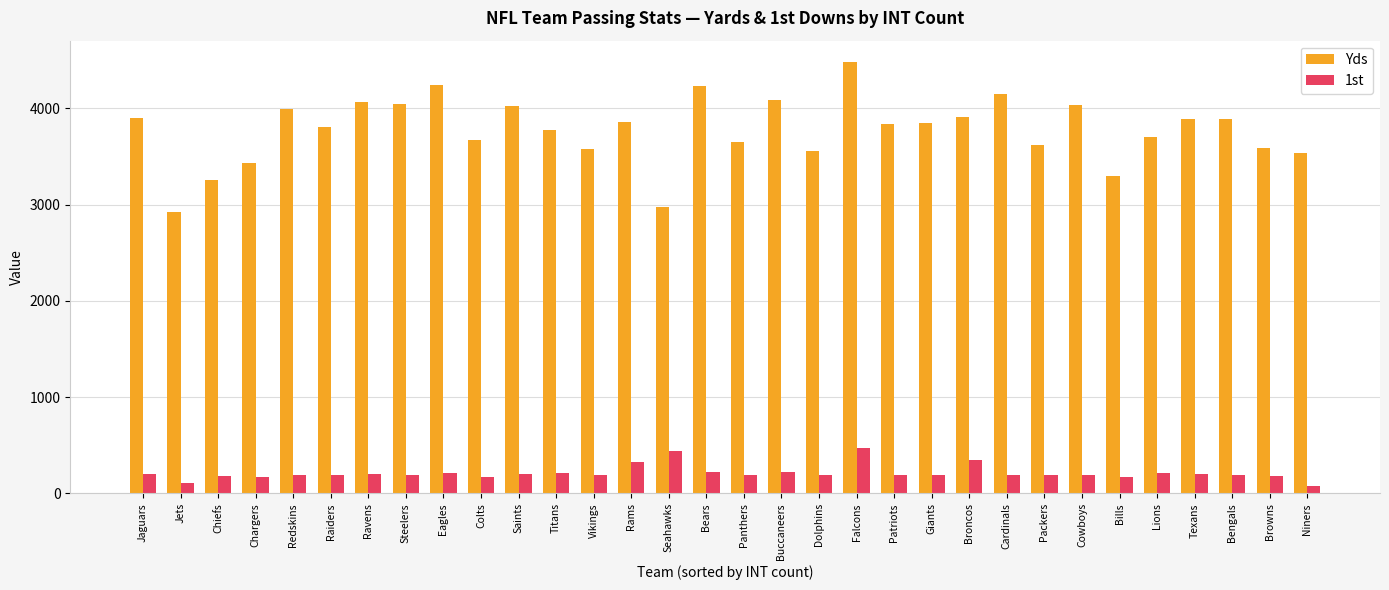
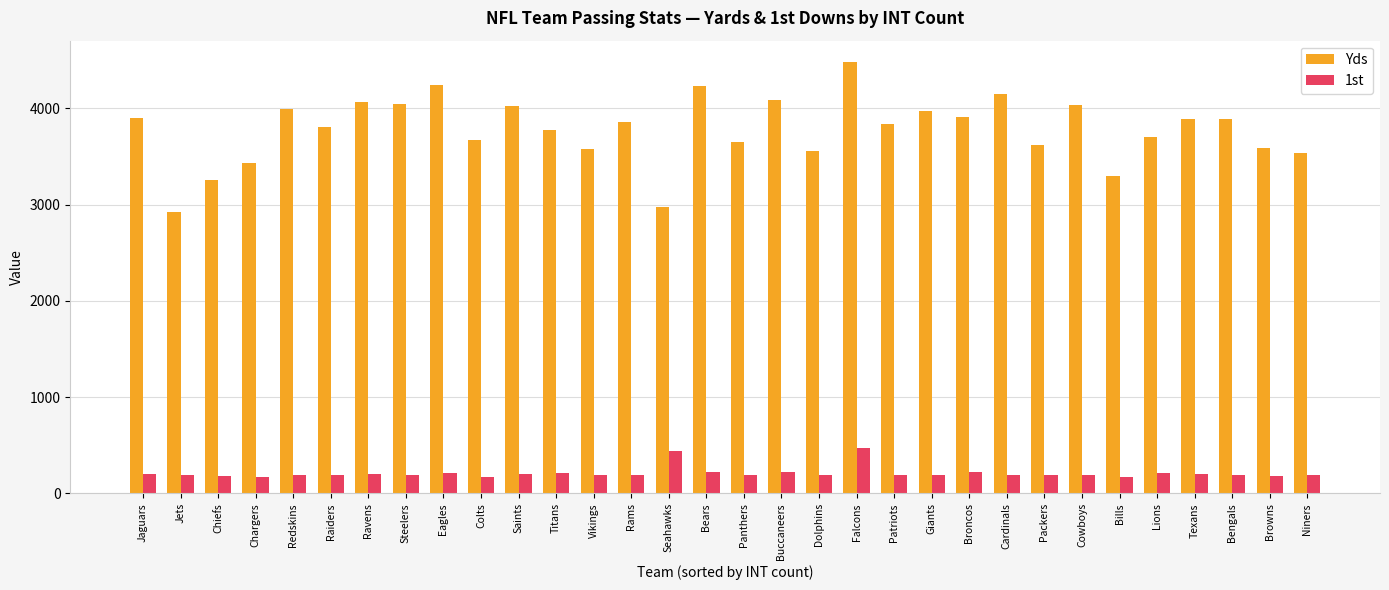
1st, Jets: 100 -> 200
1st, Rams: 300 -> 200
Yds, Giants: 3900 -> 4000
1st, Broncos: 300 -> 200
1st, Niners: 100 -> 200
